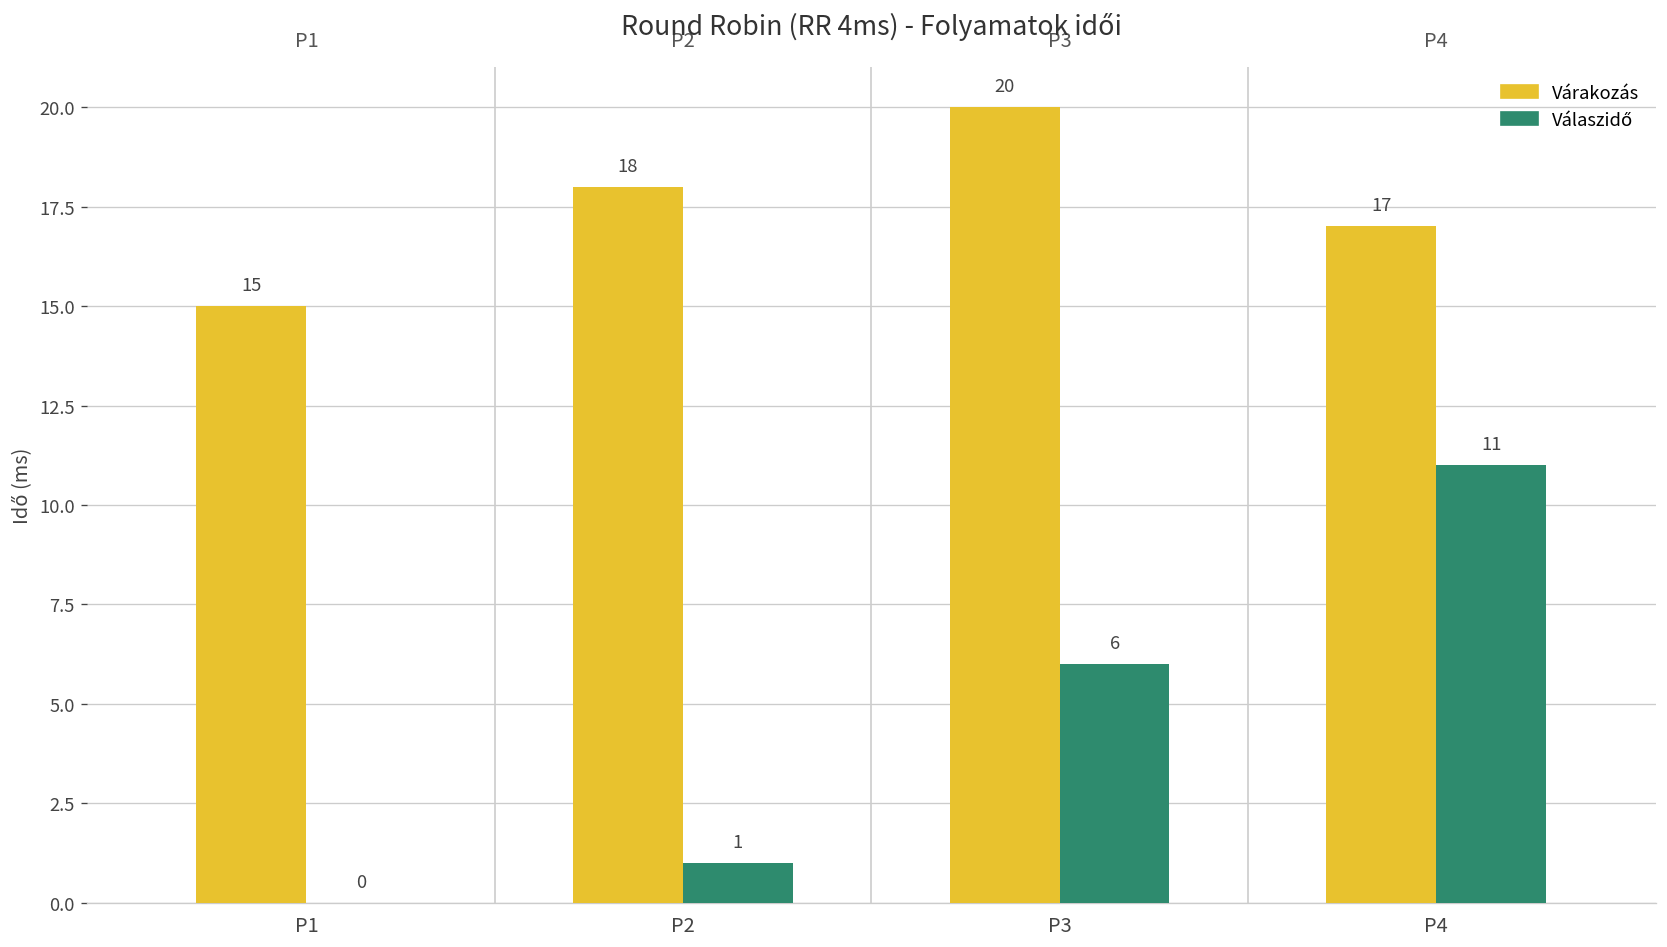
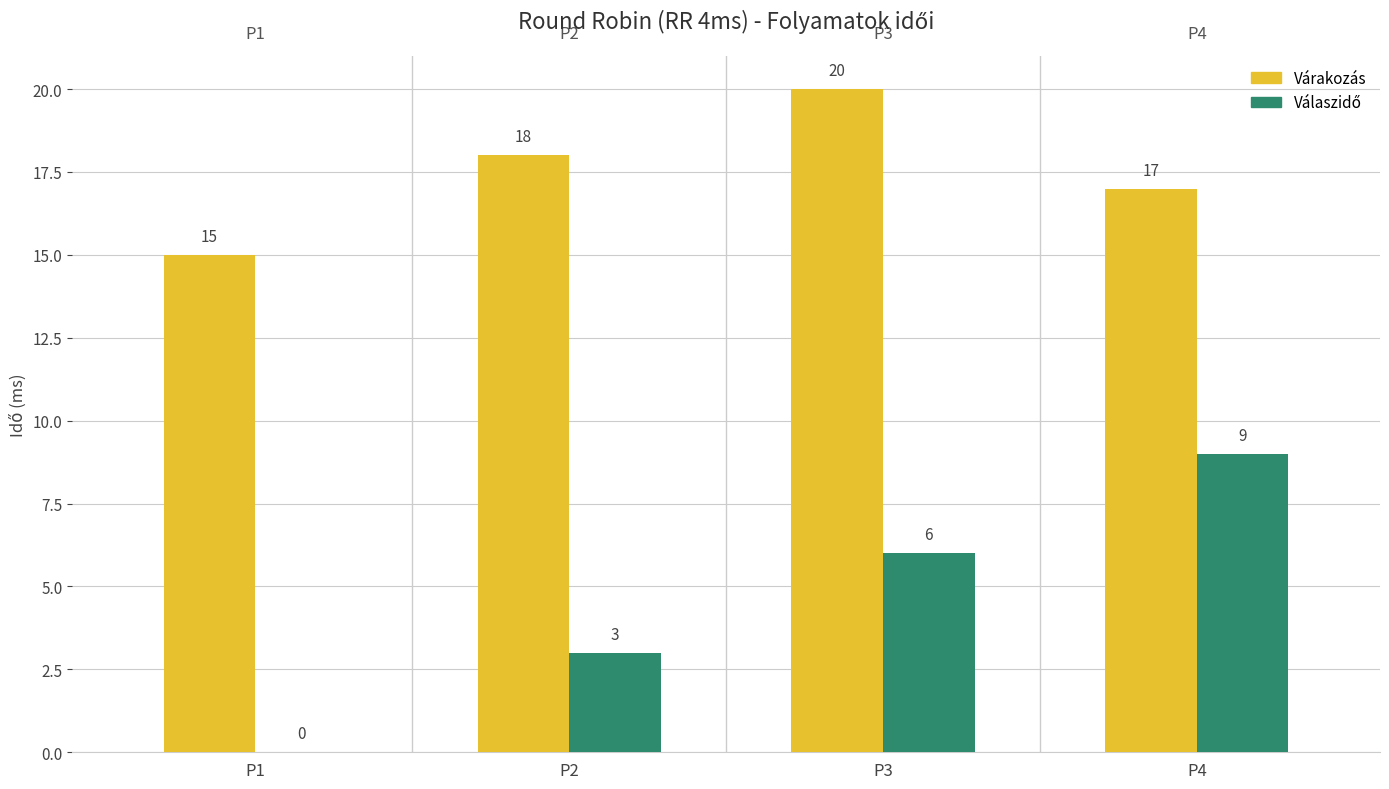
Válaszidő, P2: 1 -> 3
Válaszidő, P4: 11 -> 9
